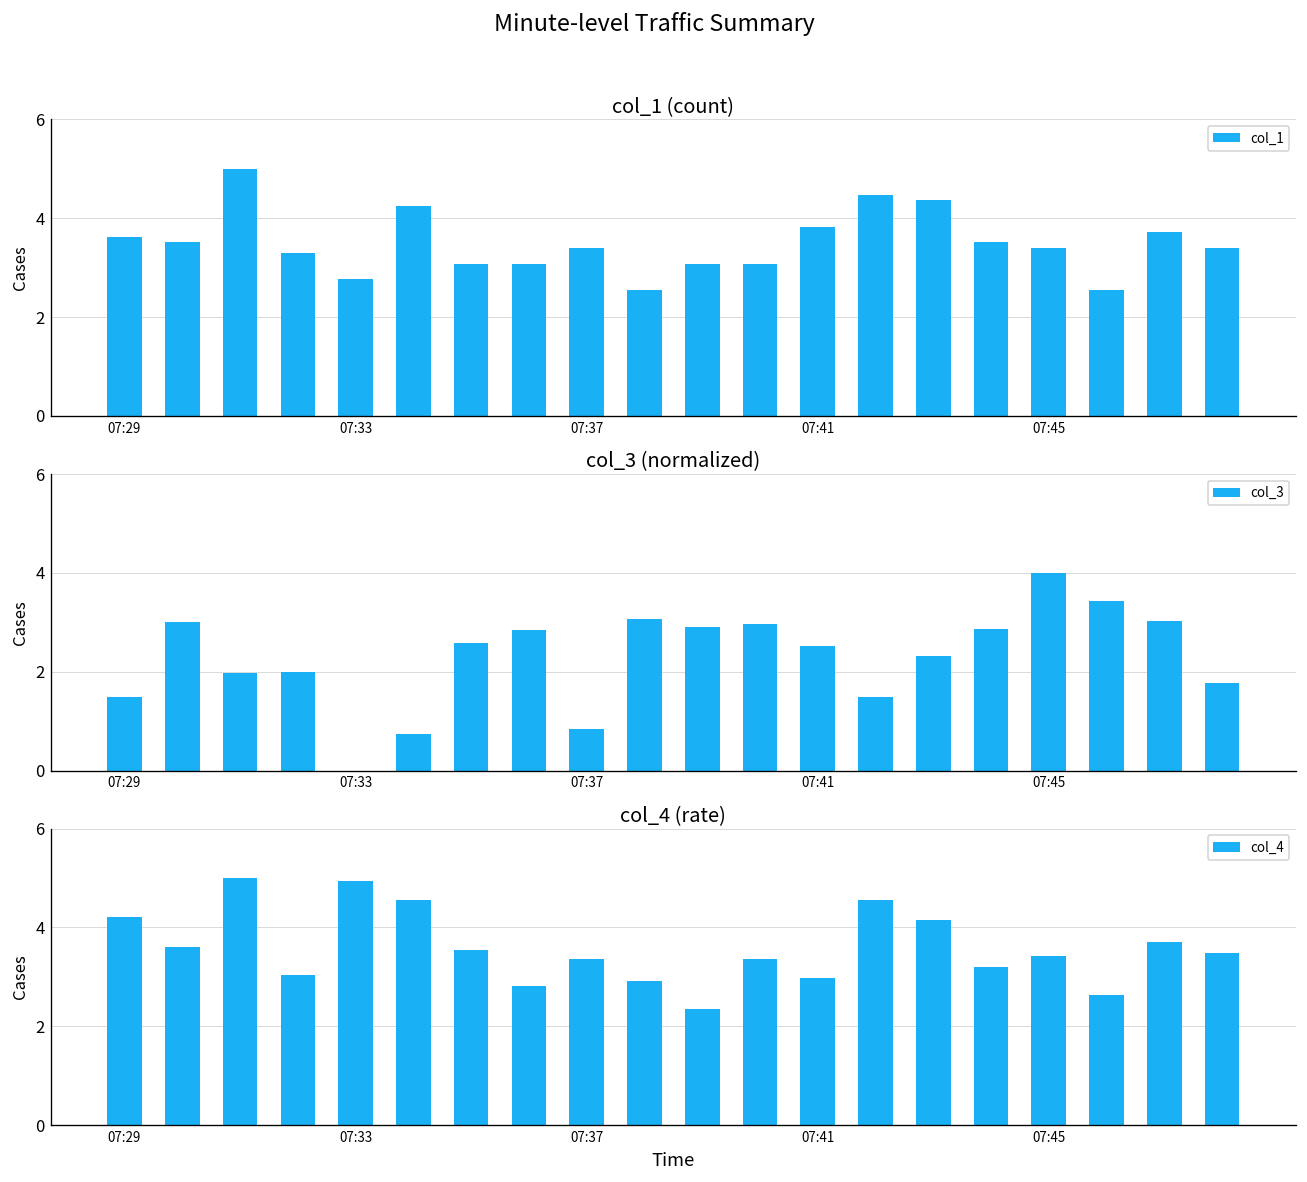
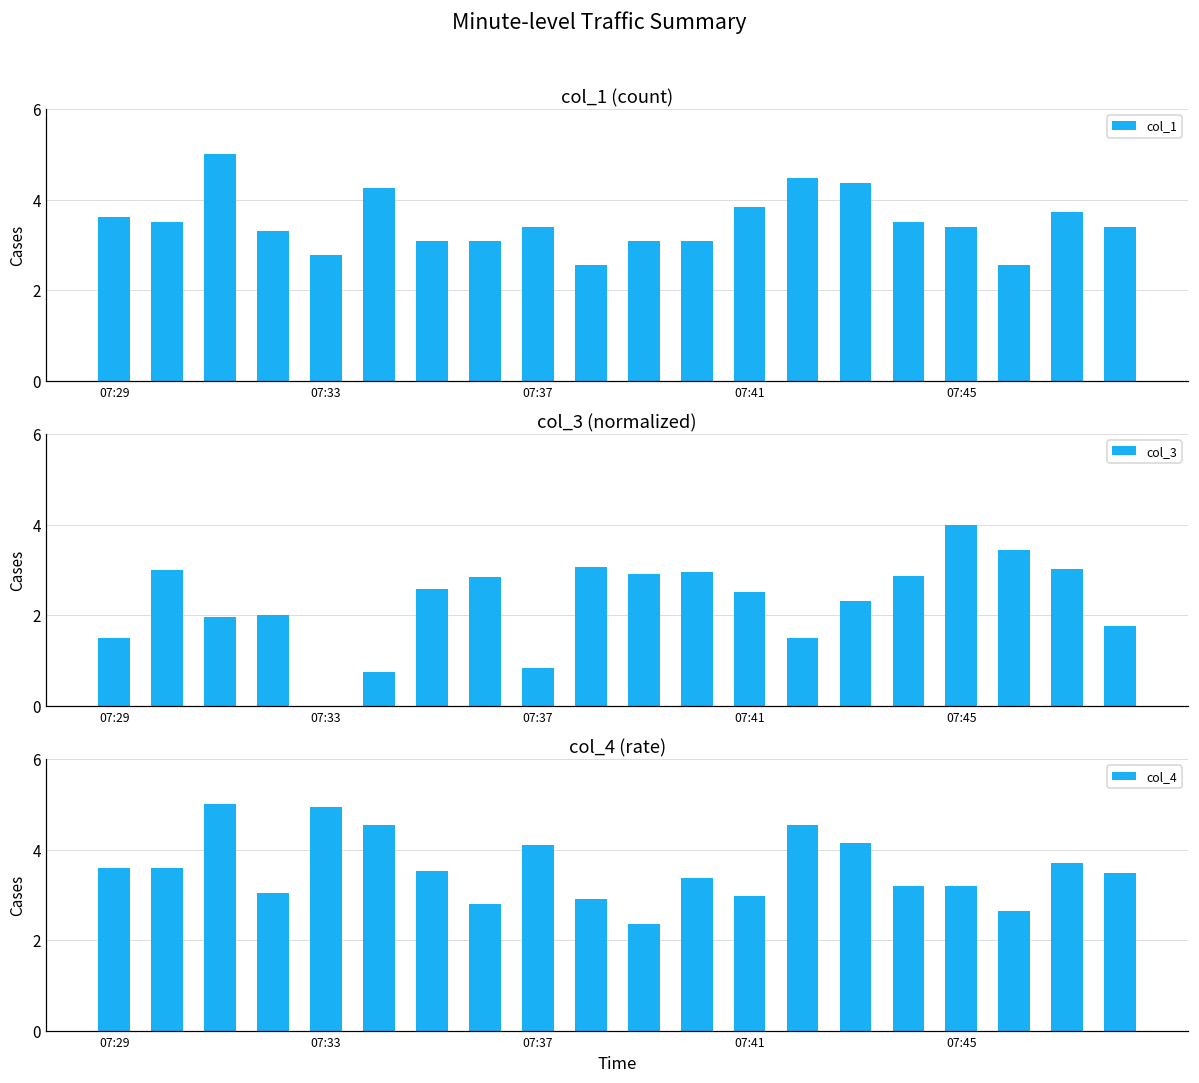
col_4 (rate), 07:29: 4.2 -> 3.6
col_4 (rate), 07:37: 3.4 -> 4.1
col_4 (rate), 07:45: 3.4 -> 3.2
